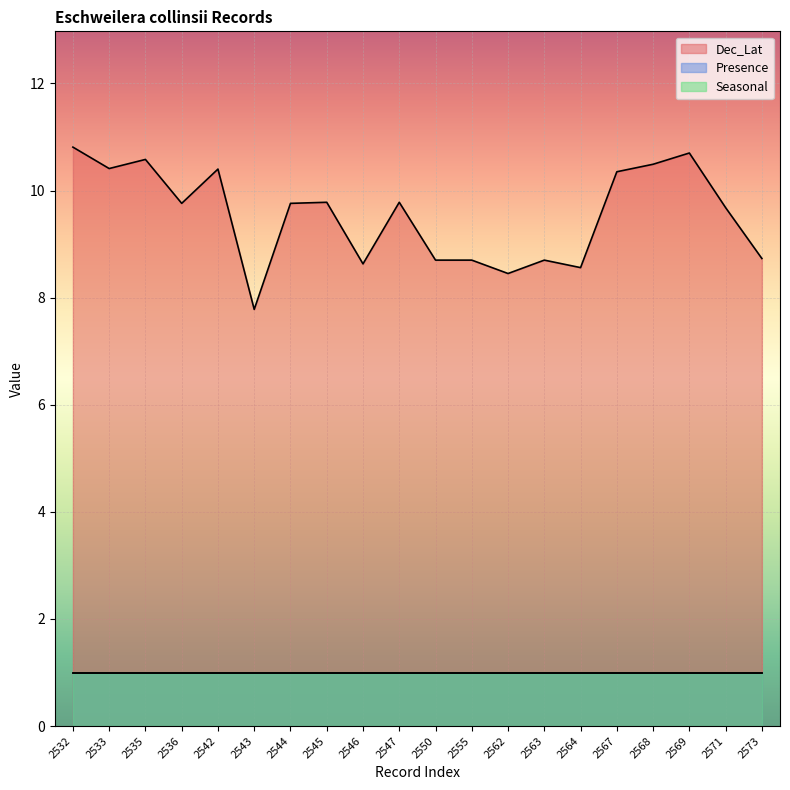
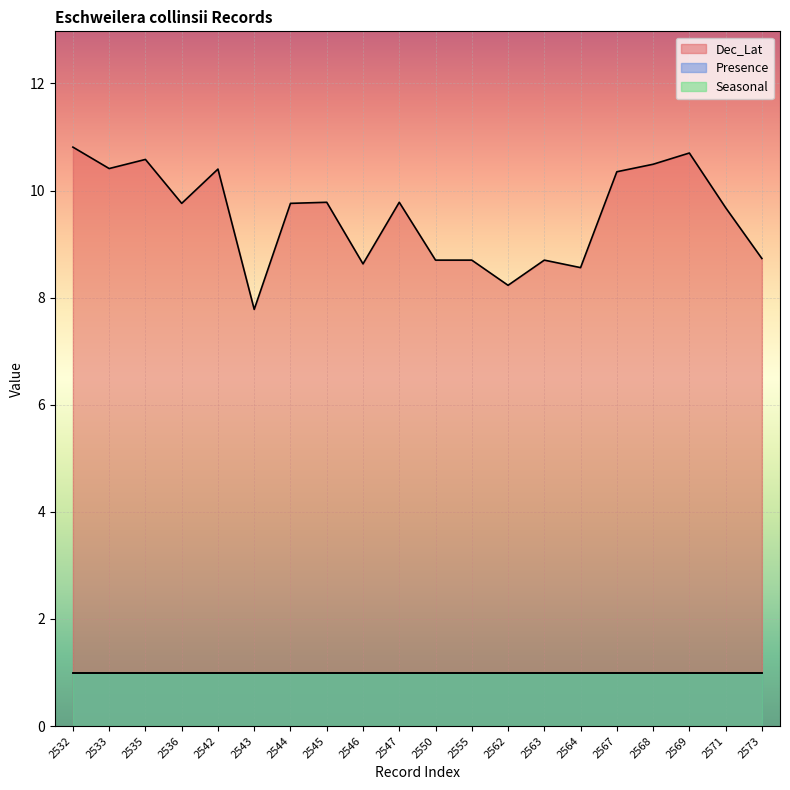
Dec_Lat, 2562: 8.5 -> 8.2
